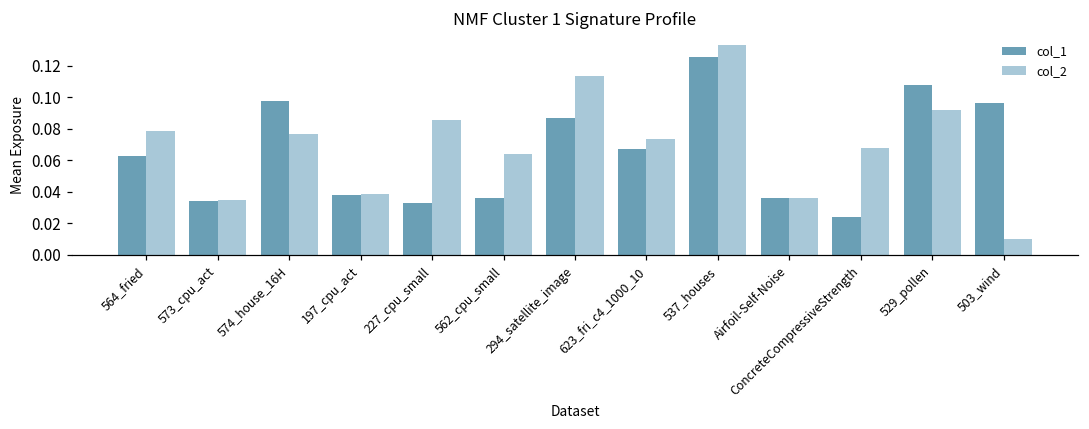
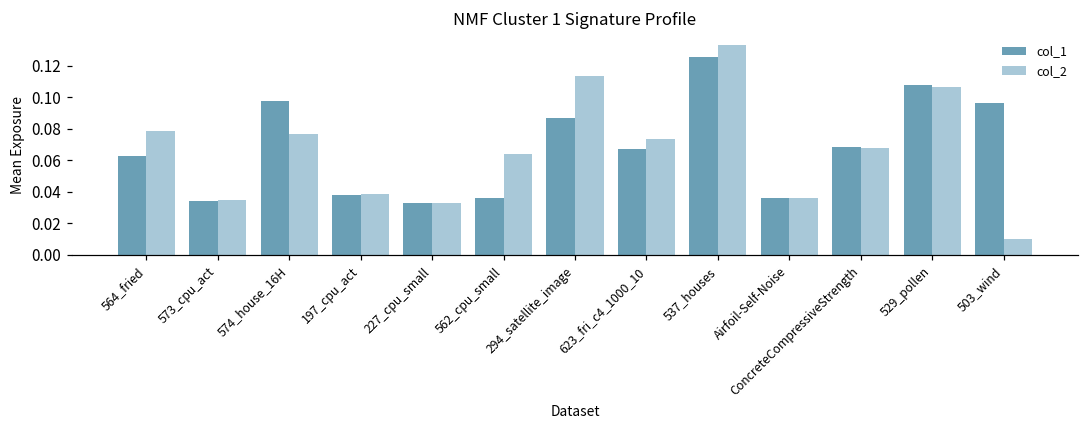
col_2, 227_cpu_small: 0.085 -> 0.033
col_1, ConcreteCompressiveStrength: 0.024 -> 0.069
col_2, 529_pollen: 0.092 -> 0.106
